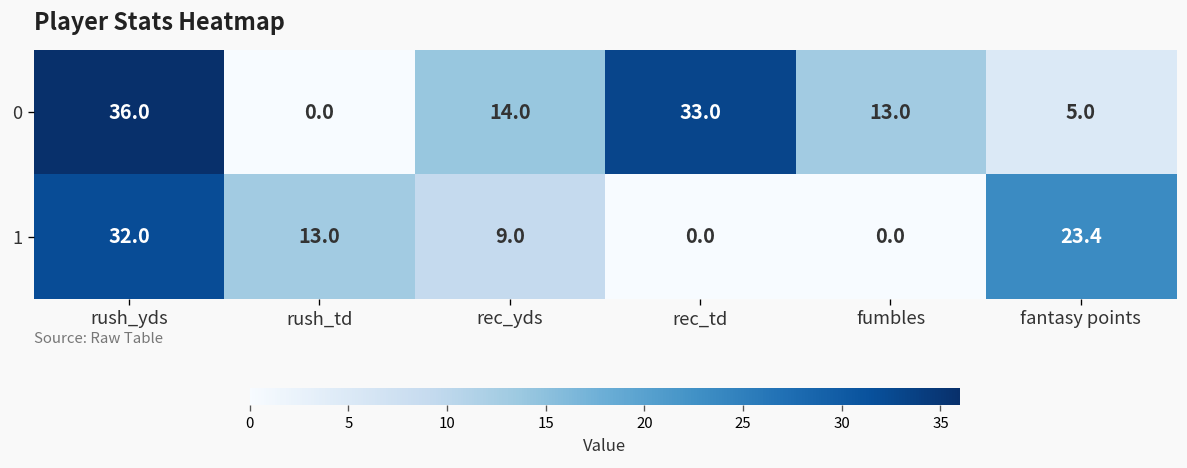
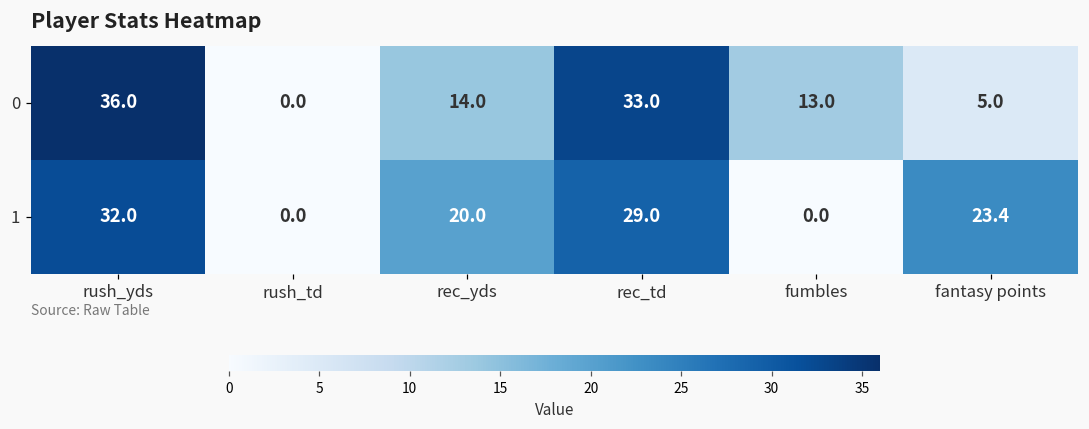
1, rush_td: 13.0 -> 0.0
1, rec_yds: 9.0 -> 20.0
1, rec_td: 0.0 -> 29.0
